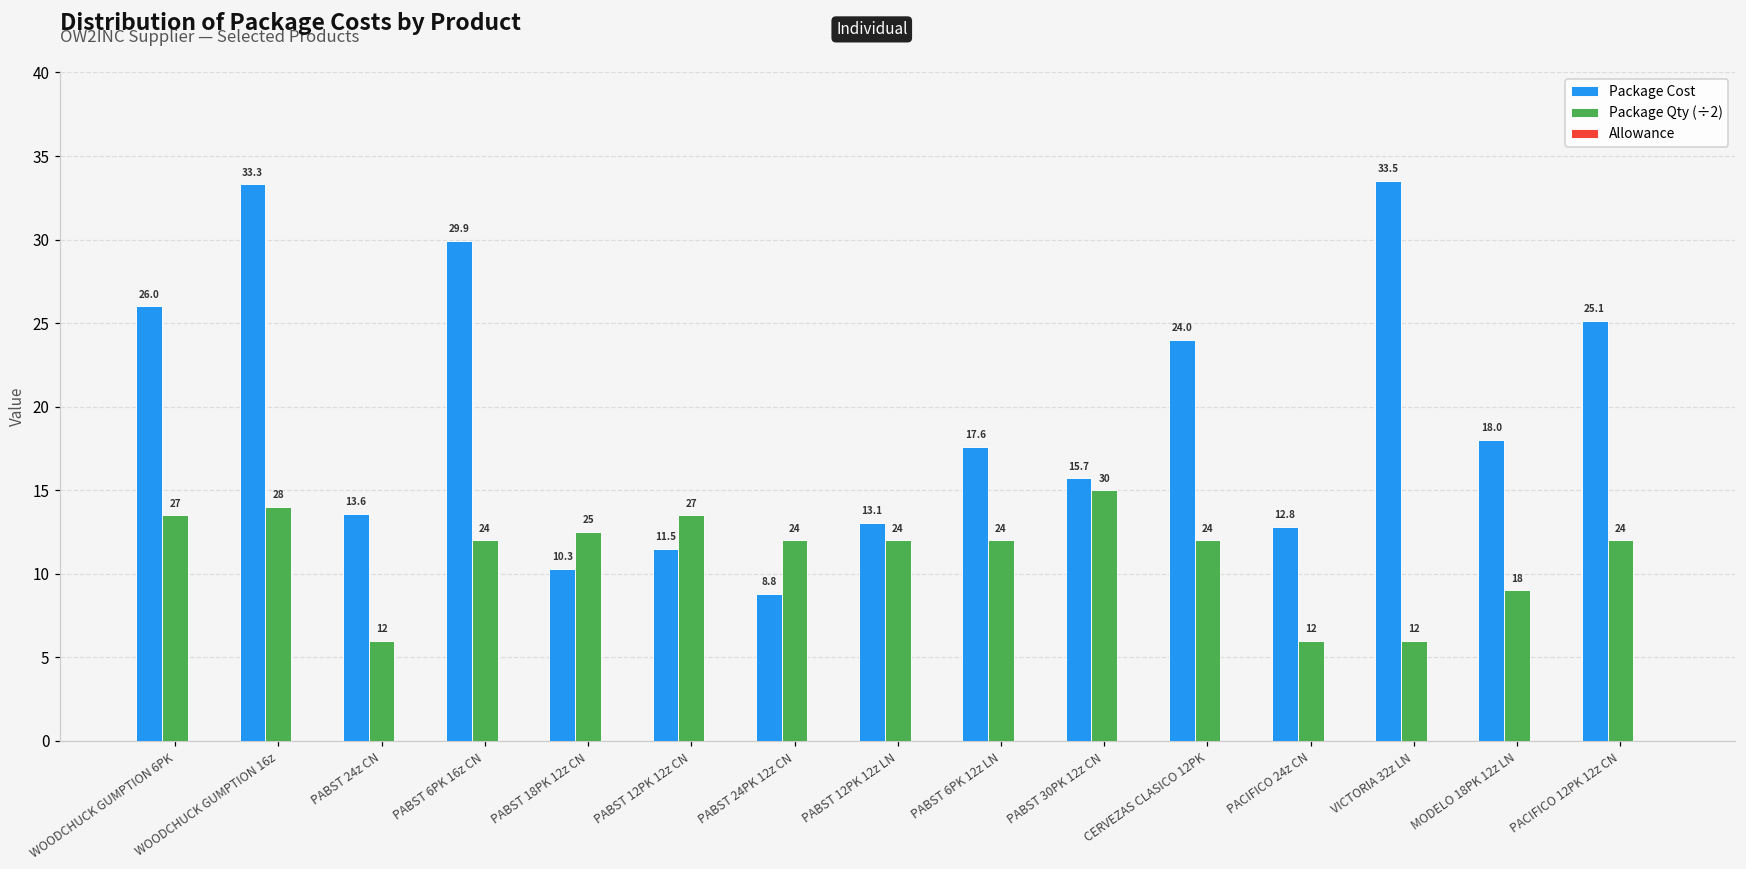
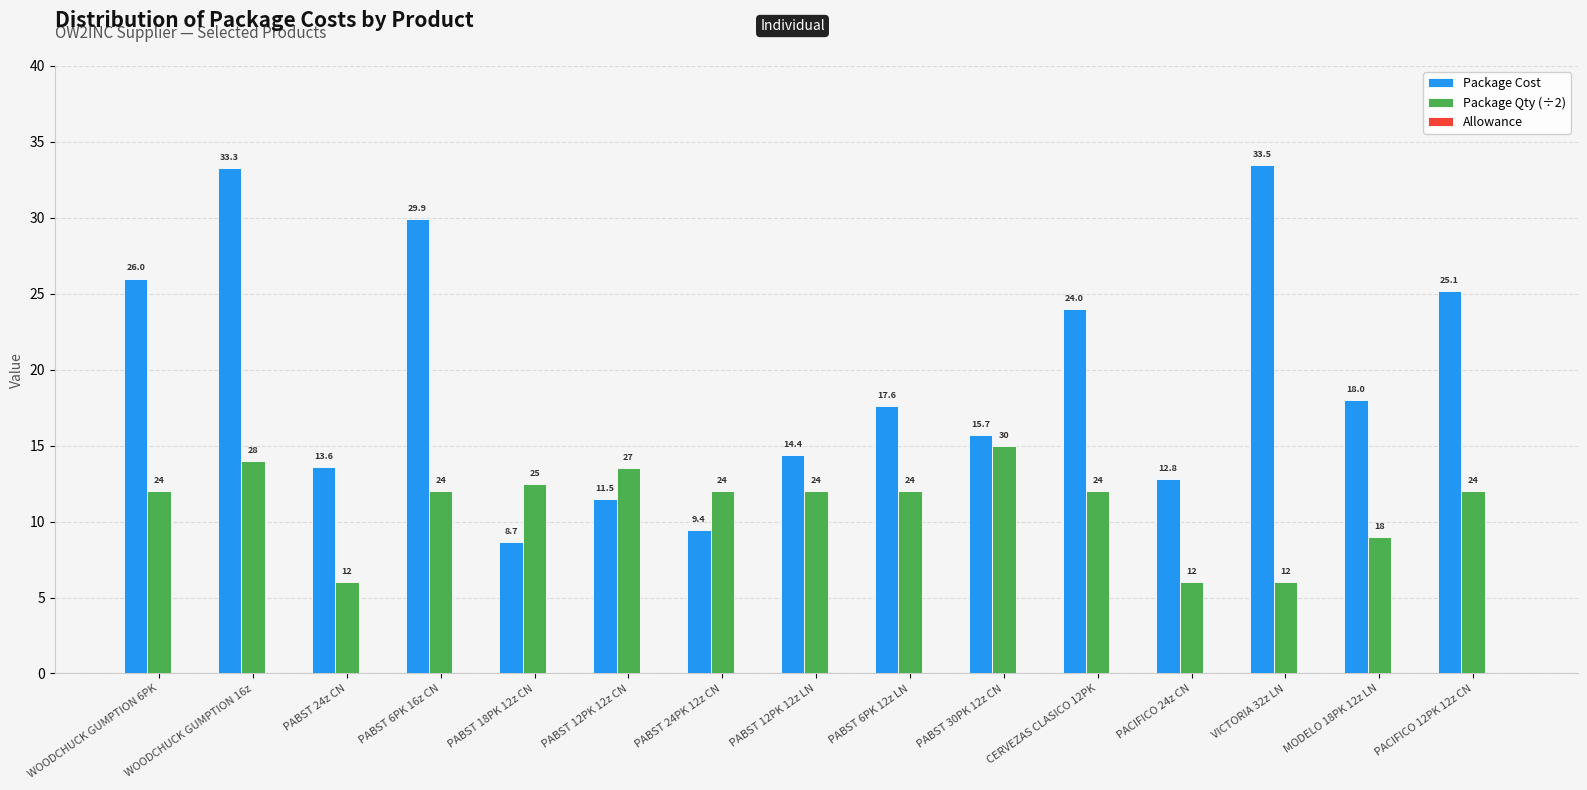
Package Qty (÷2), WOODCHUCK GUMPTION 6PK: 27 -> 24
Package Cost, PABST 18PK 12z CN: 10.3 -> 8.7
Package Cost, PABST 24PK 12z CN: 8.8 -> 9.4
Package Cost, PABST 12PK 12z LN: 13.1 -> 14.4
